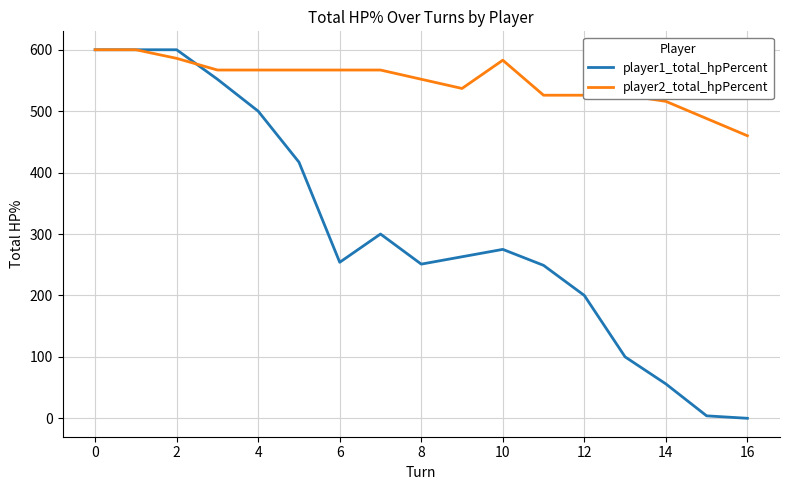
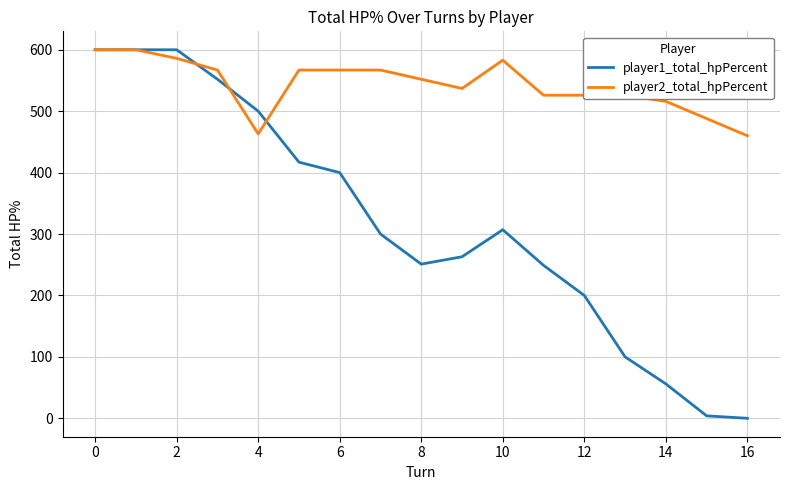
player2_total_hpPercent, 4: 570 -> 460
player1_total_hpPercent, 6: 250 -> 400
player1_total_hpPercent, 10: 280 -> 310
